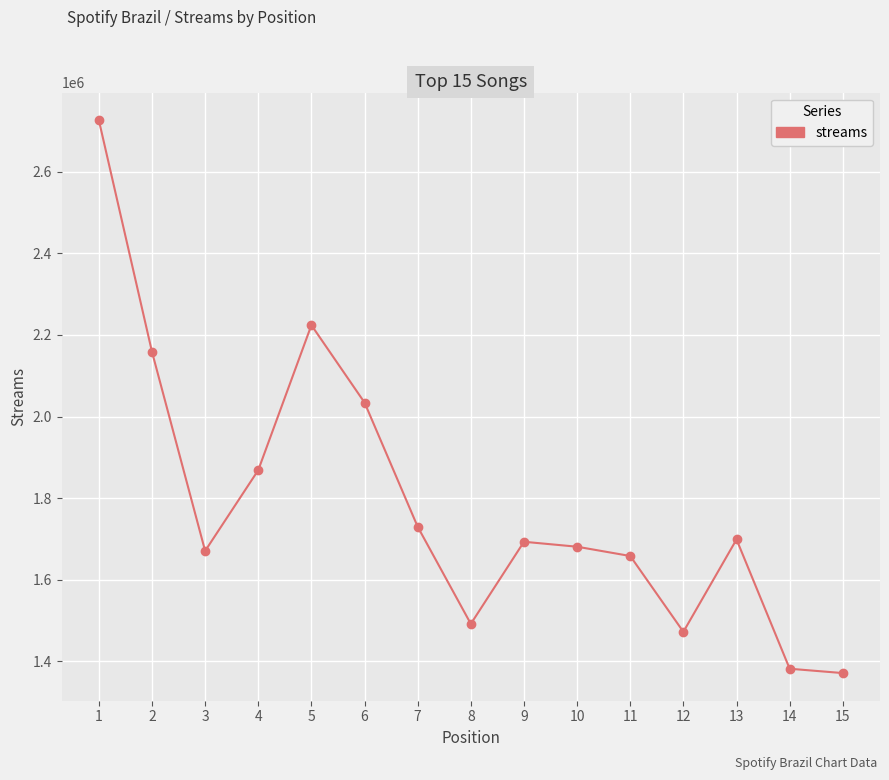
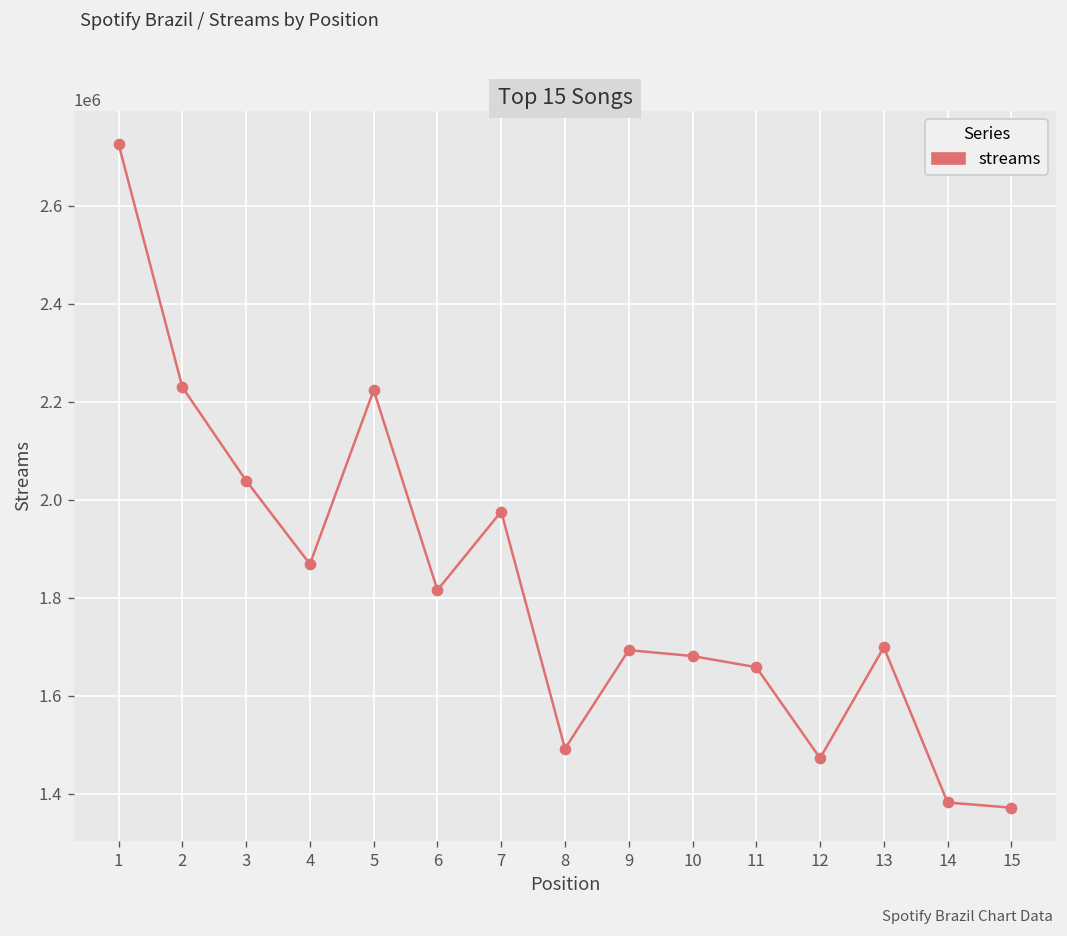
2: 2160000 -> 2230000
3: 1670000 -> 2040000
6: 2030000 -> 1820000
7: 1730000 -> 1980000
